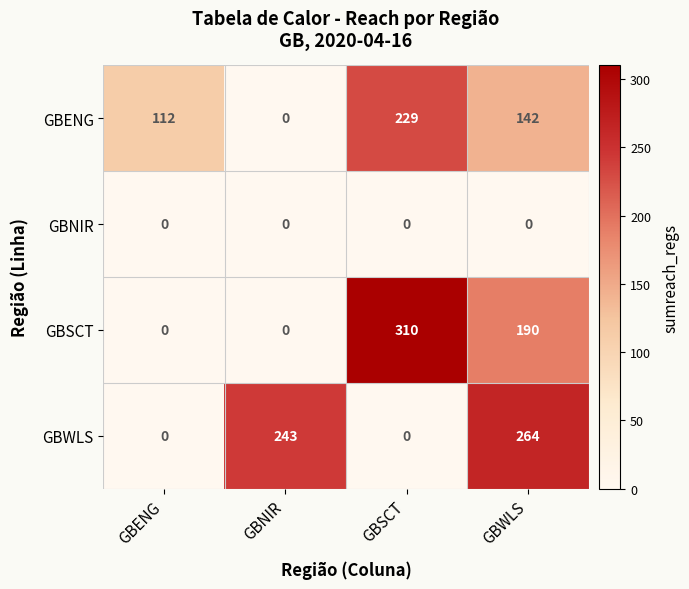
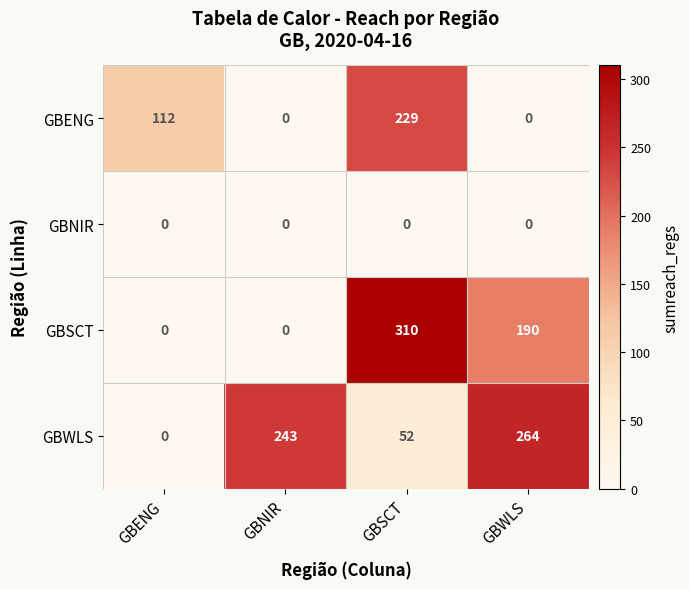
GBENG, GBWLS: 142 -> 0
GBWLS, GBSCT: 0 -> 52
